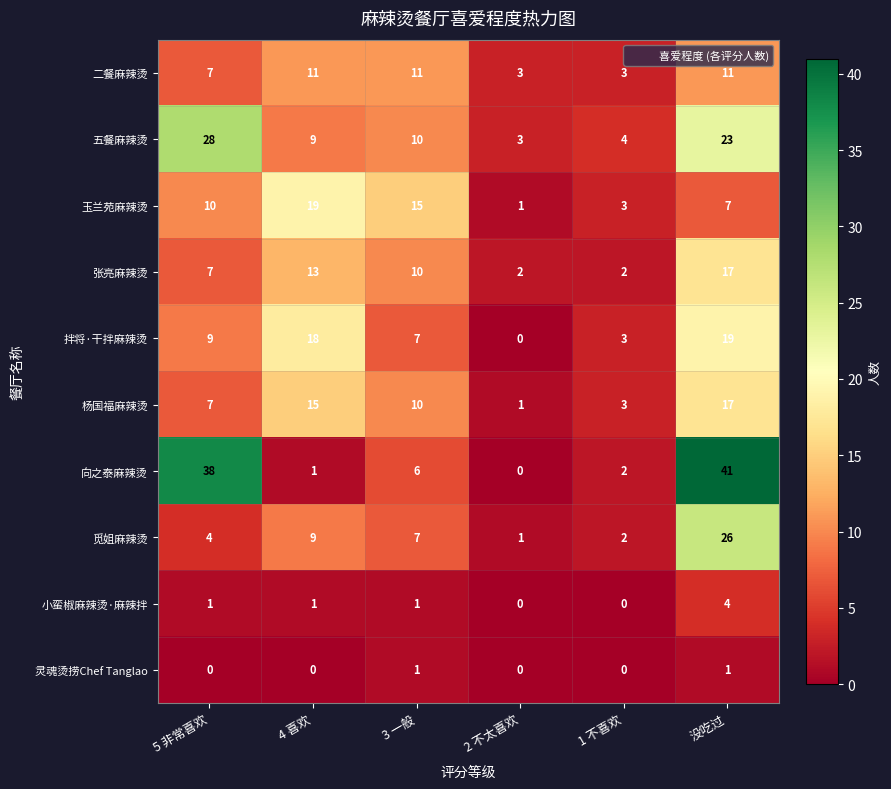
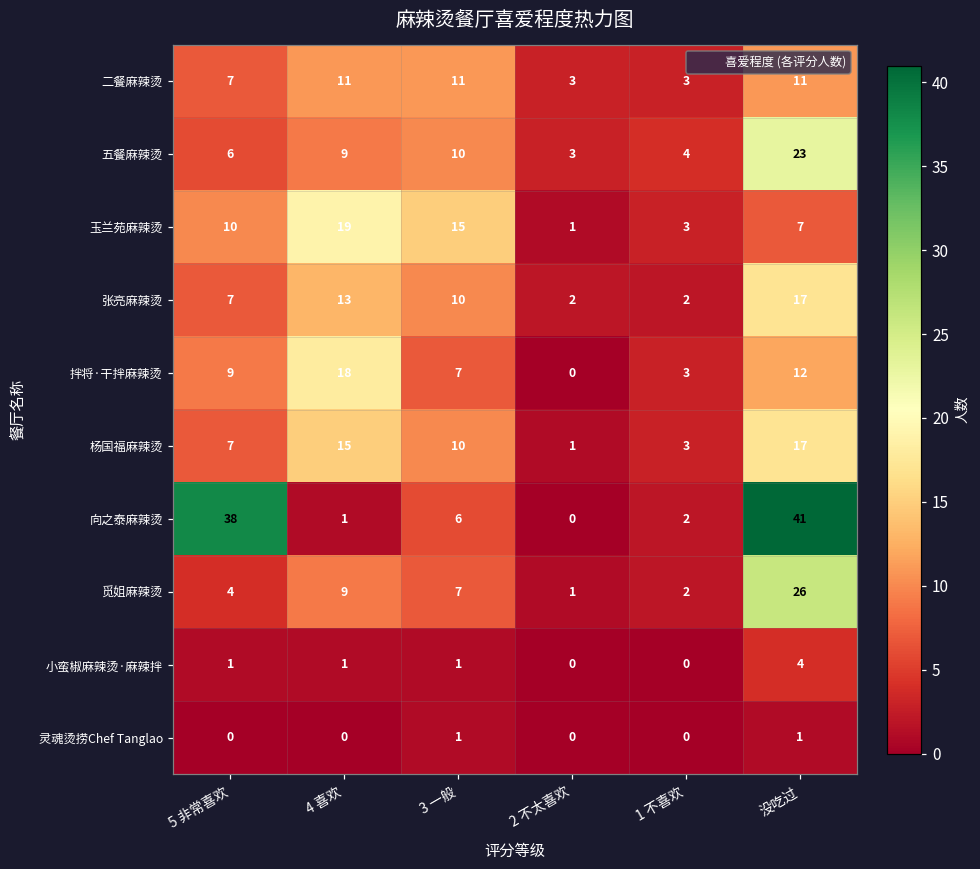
五餐麻辣烫, 5 非常喜欢: 28 -> 6
拌将·干拌麻辣烫, 没吃过: 19 -> 12
